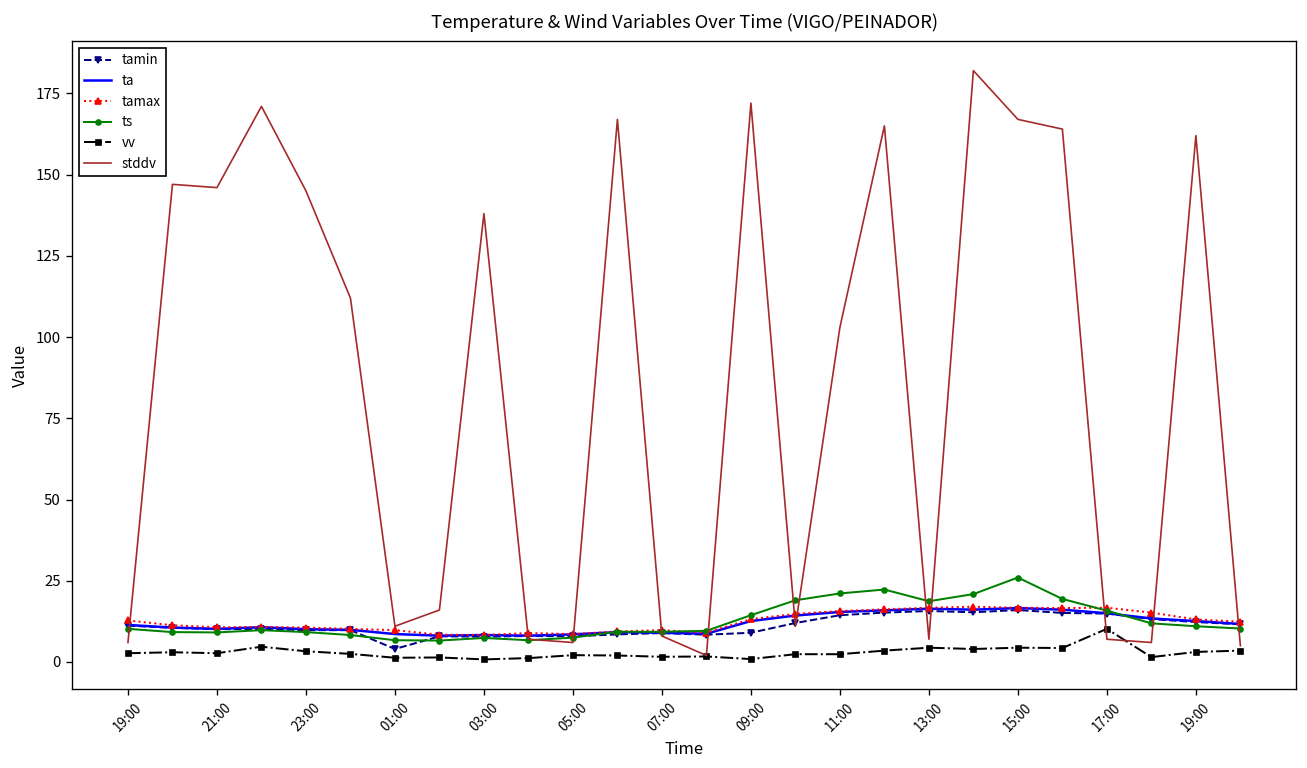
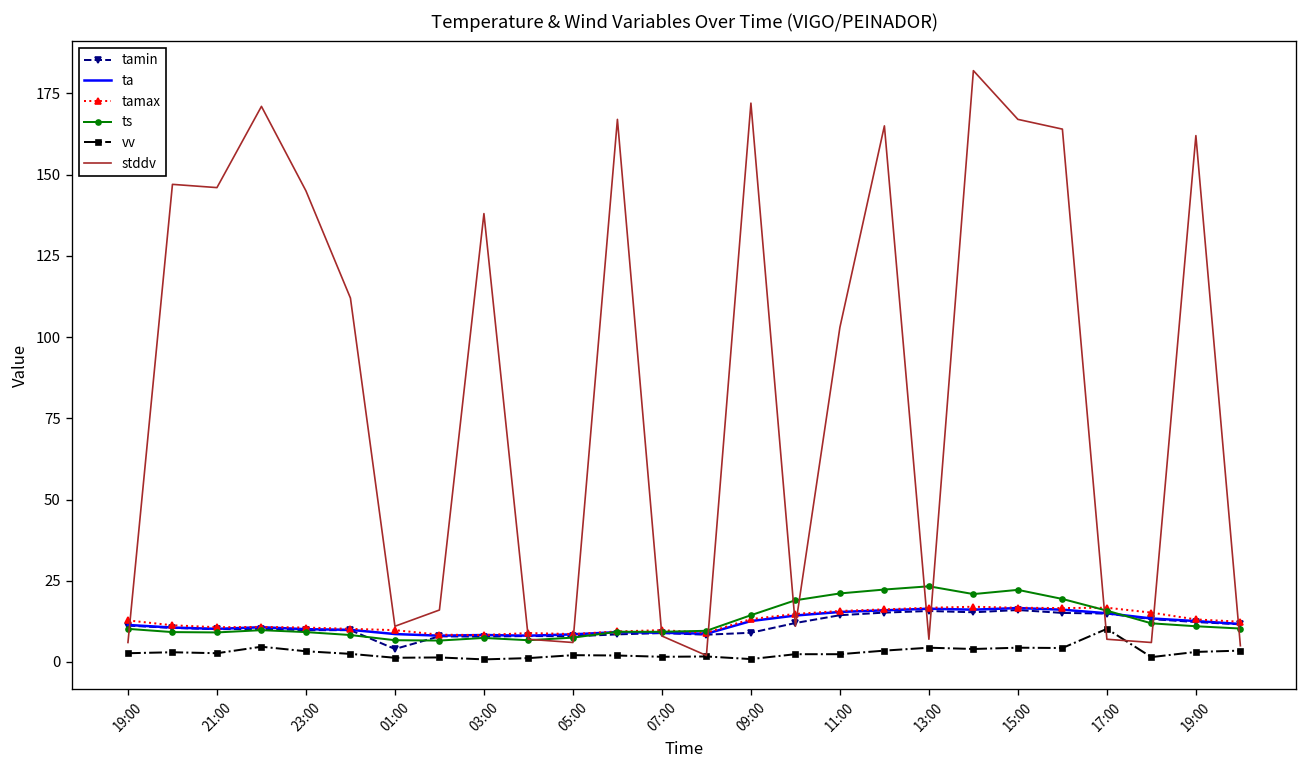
ts, 13:00: 19 -> 23
ts, 15:00: 26 -> 22
